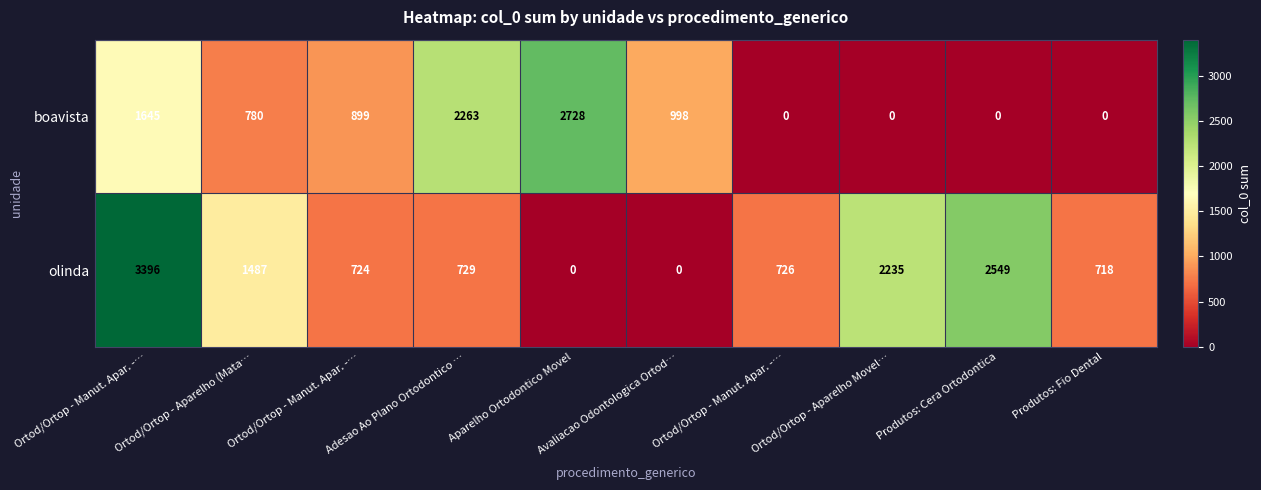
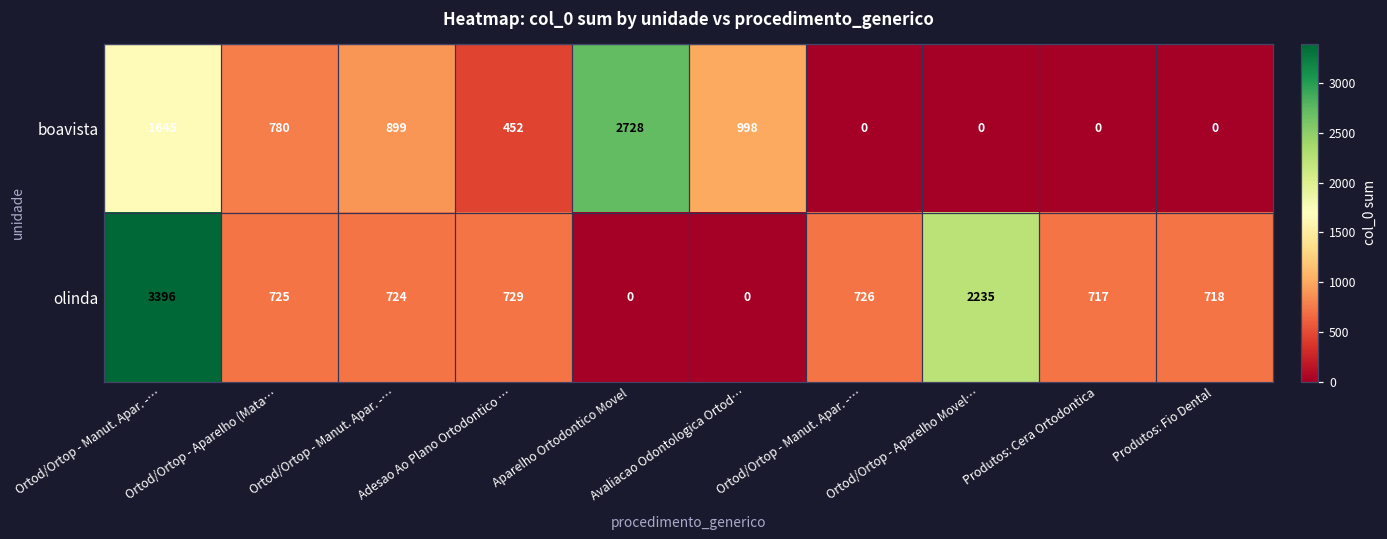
boavista, Adesao Ao Plano Ortodontico …: 2263 -> 452
olinda, Ortod/Ortop - Aparelho (Mata…: 1487 -> 725
olinda, Produtos: Cera Ortodontica: 2549 -> 717
